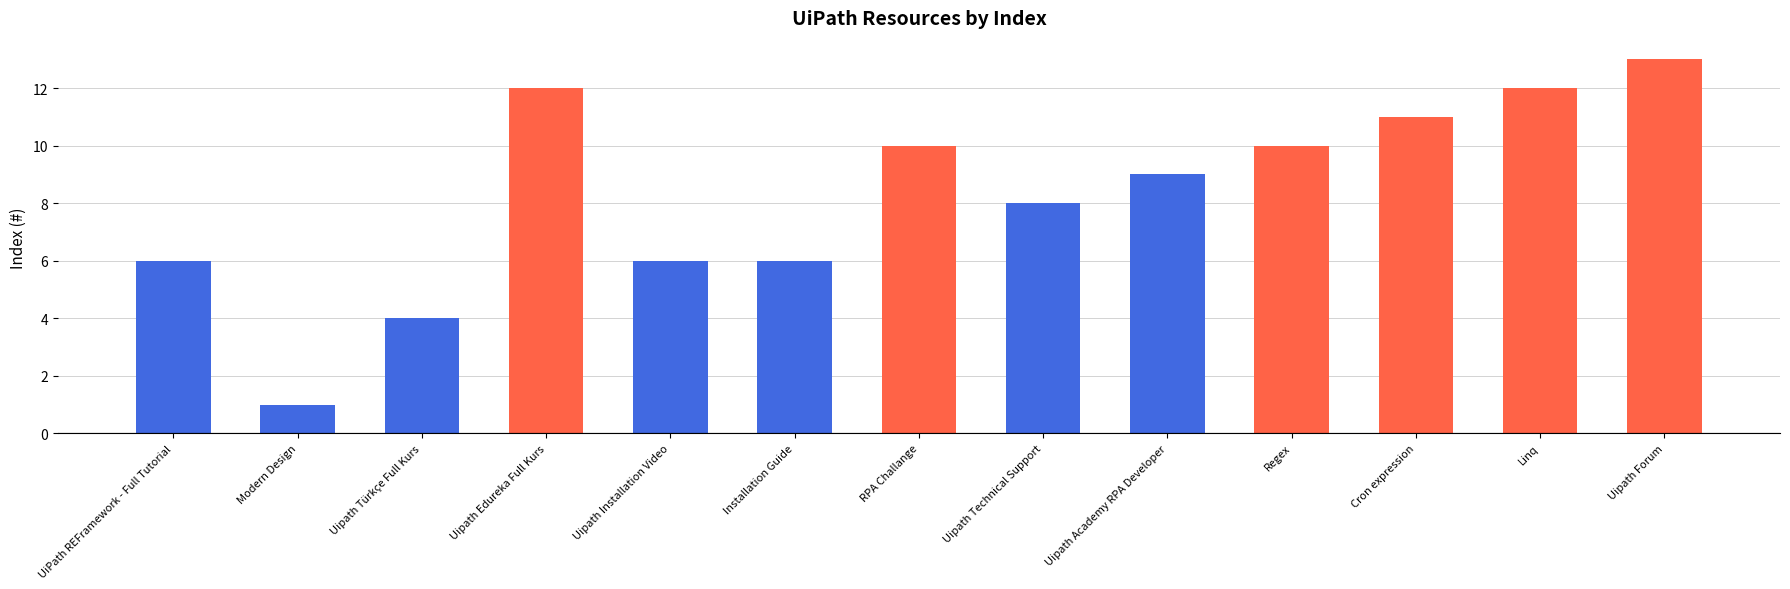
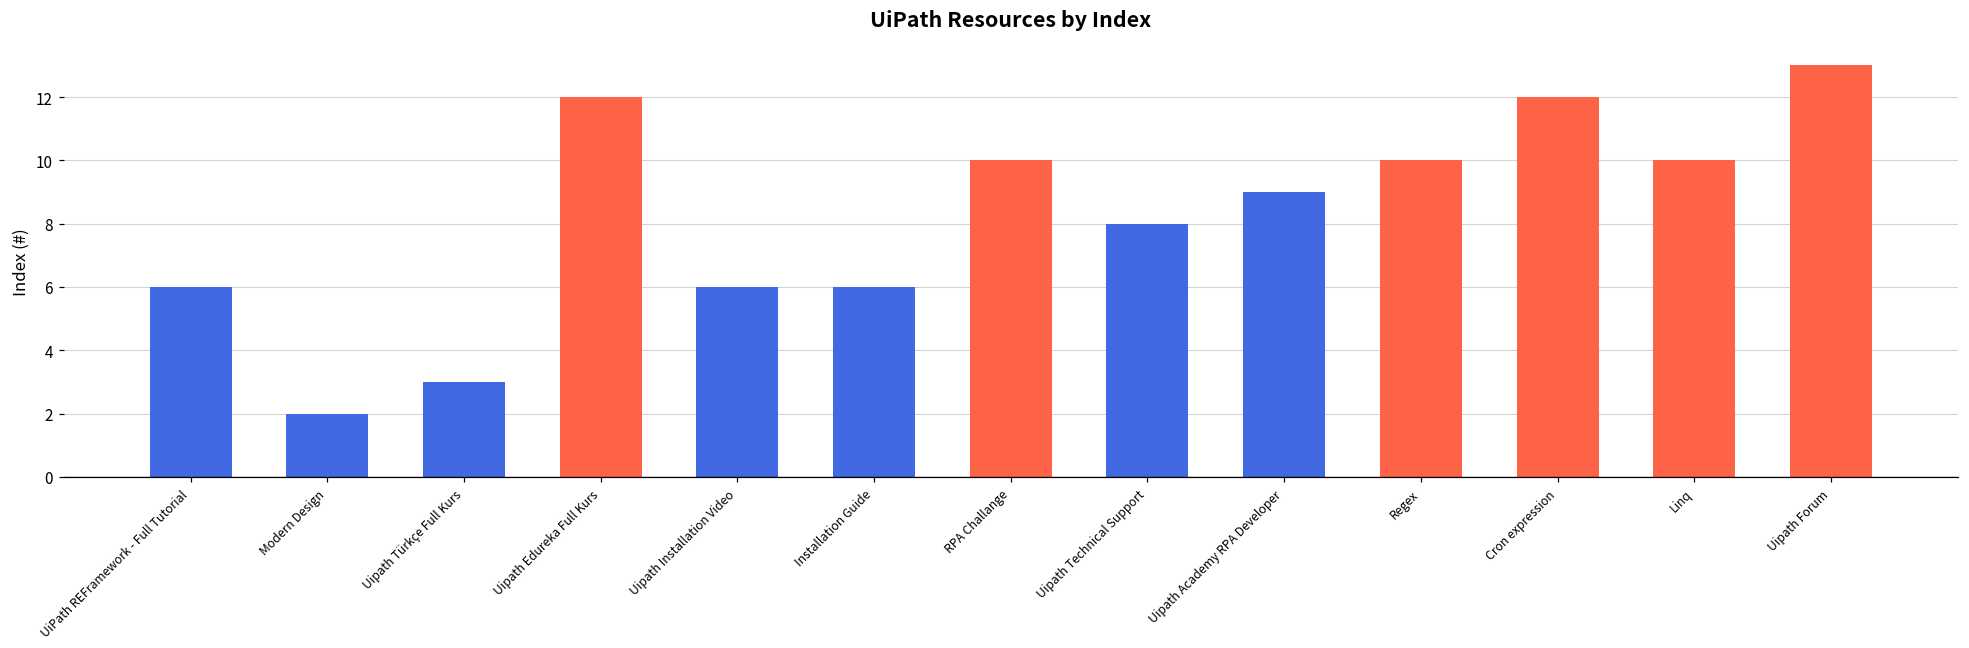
Modern Design: 1 -> 2
Uipath Türkçe Full Kurs: 4 -> 3
Cron expression: 11 -> 12
Linq: 12 -> 10
